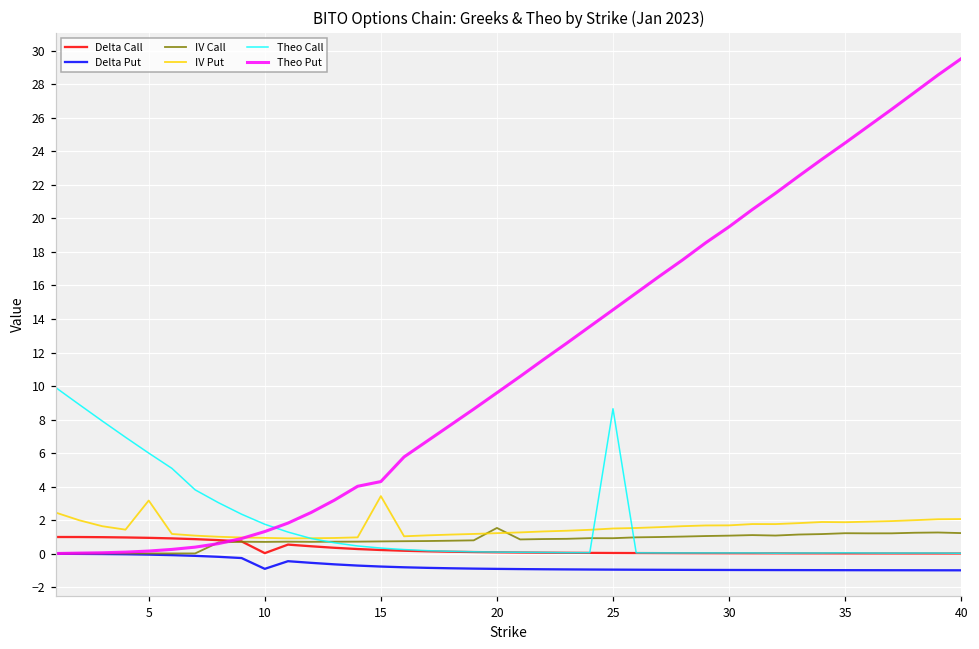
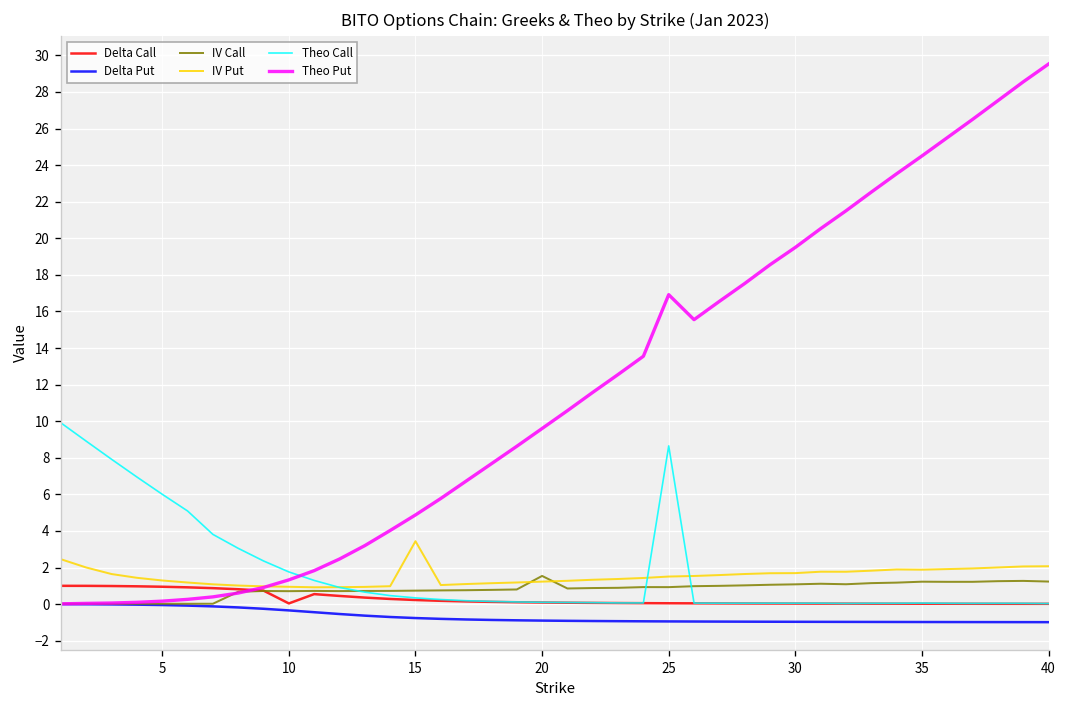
IV Put, 5: 3.2 -> 1.3
Delta Put, 10: -0.9 -> -0.3
Theo Put, 15: 4.3 -> 4.9
Theo Put, 25: 14.5 -> 16.9
